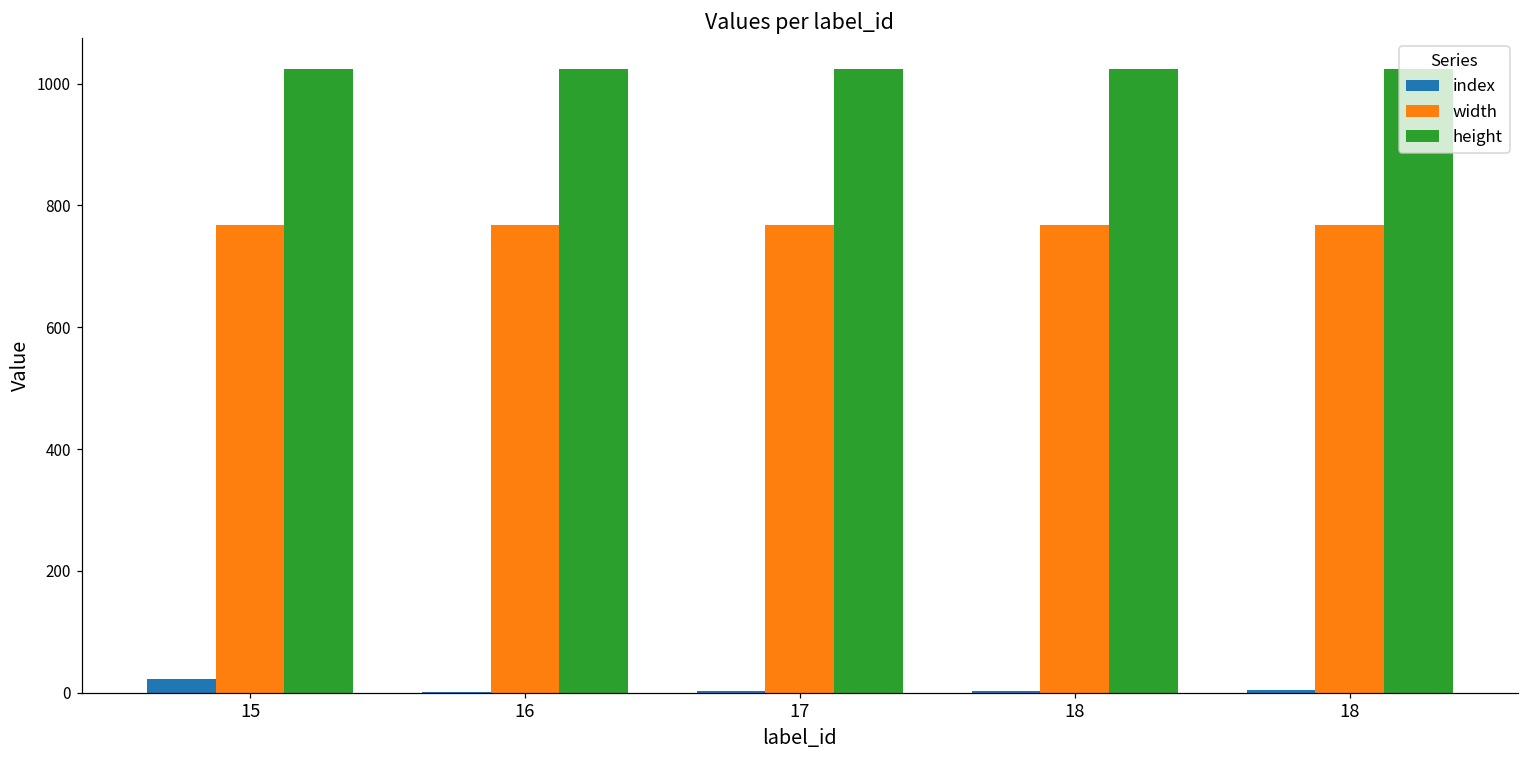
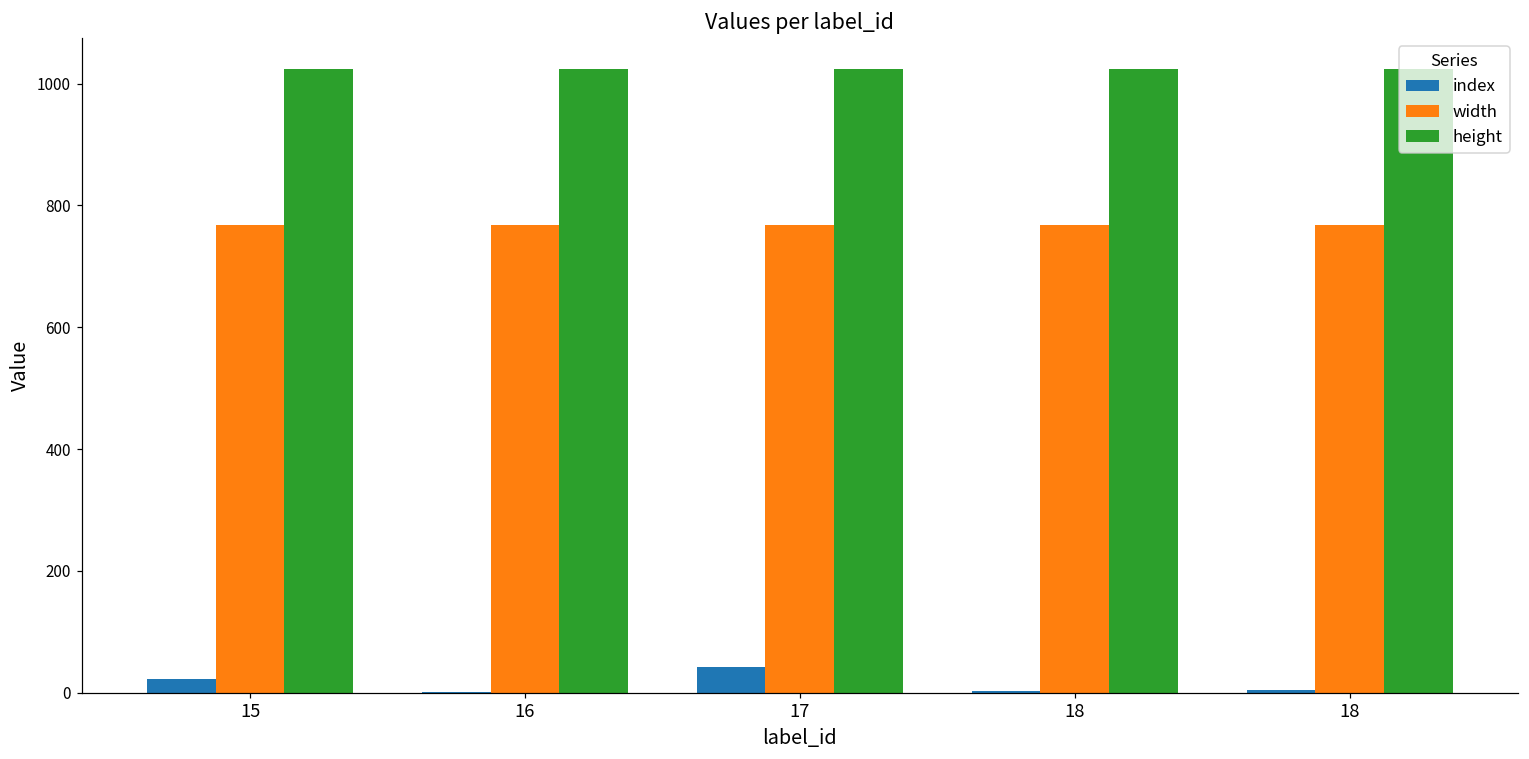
index, 17: 0 -> 40
